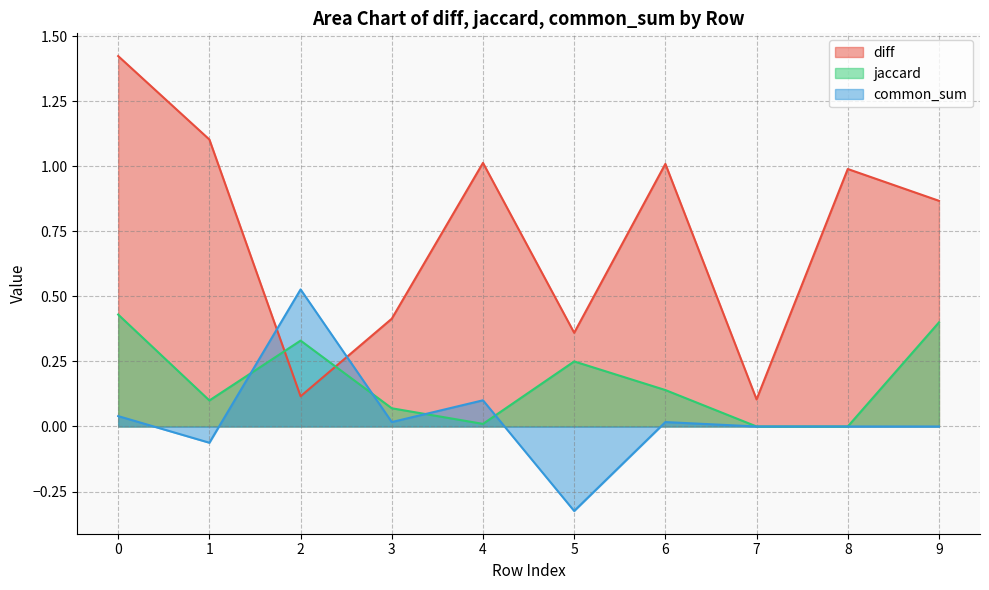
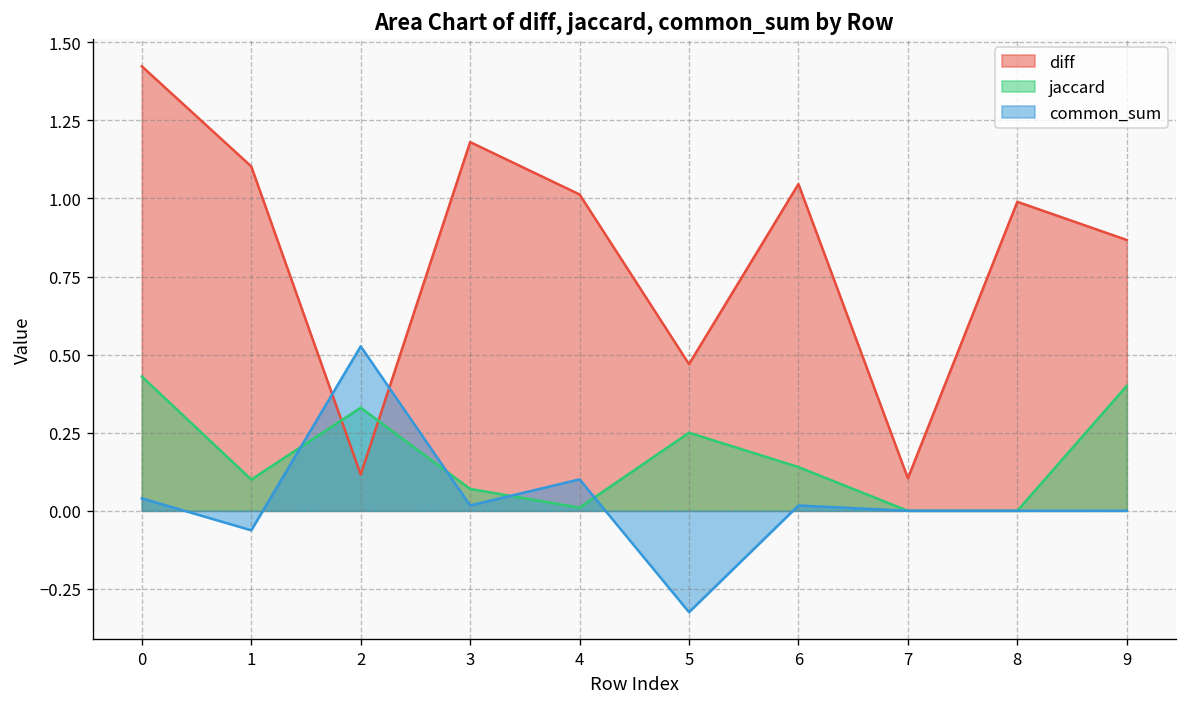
diff, 3: 0.41 -> 1.18
diff, 5: 0.36 -> 0.47
diff, 6: 1.01 -> 1.05
